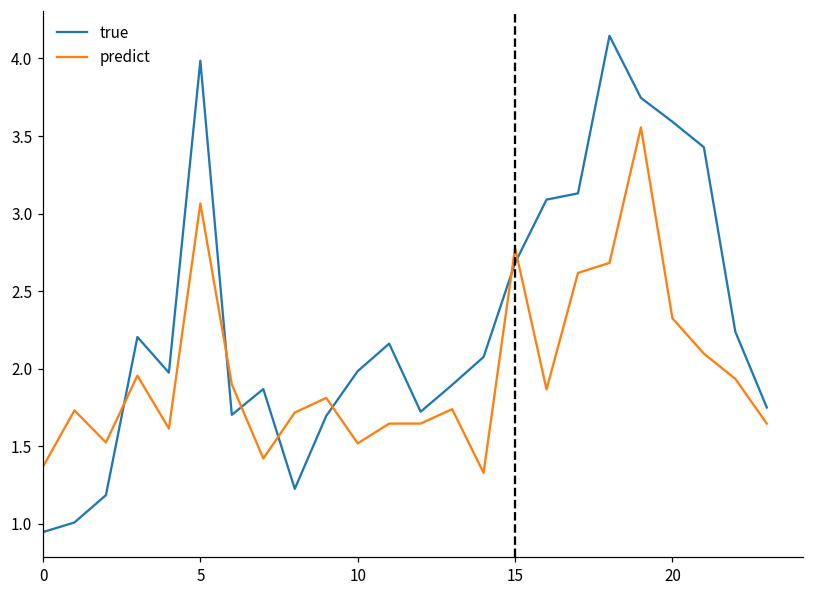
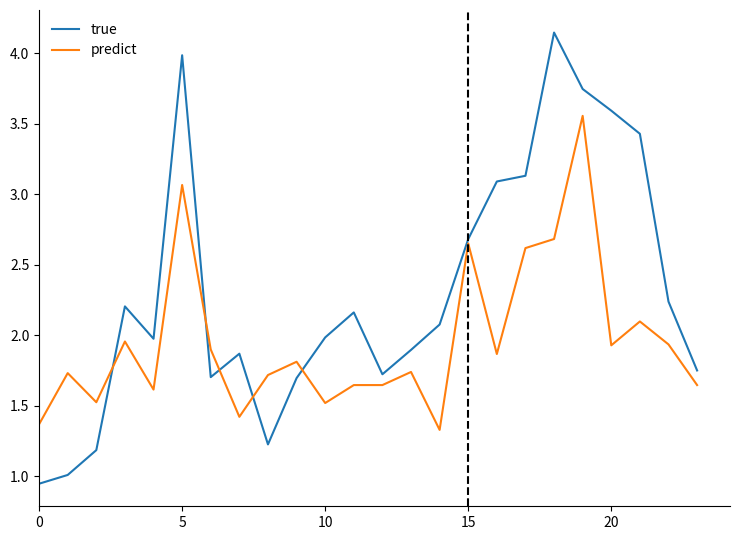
predict, 15: 2.78 -> 2.65
predict, 20: 2.33 -> 1.93
